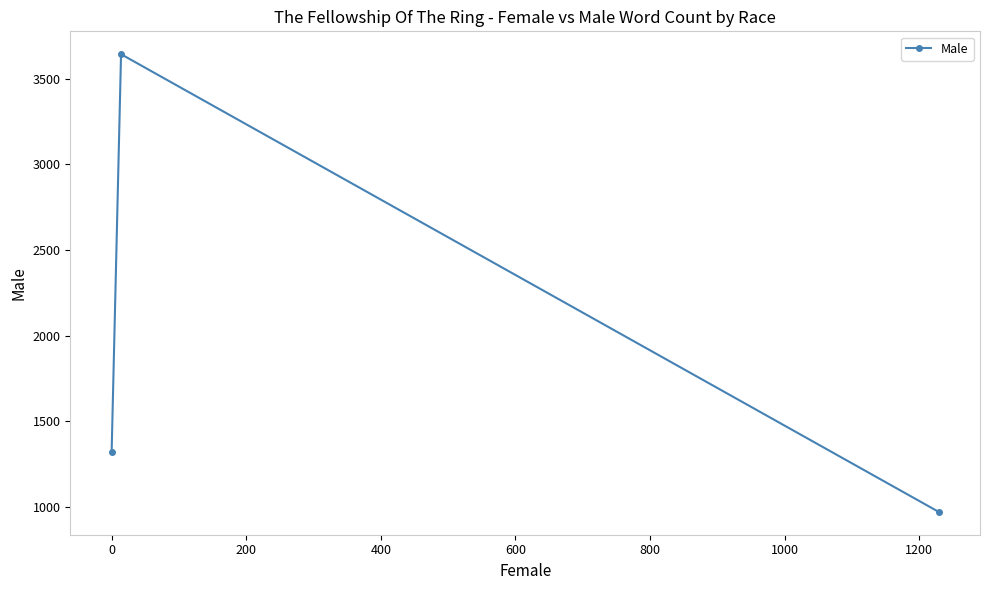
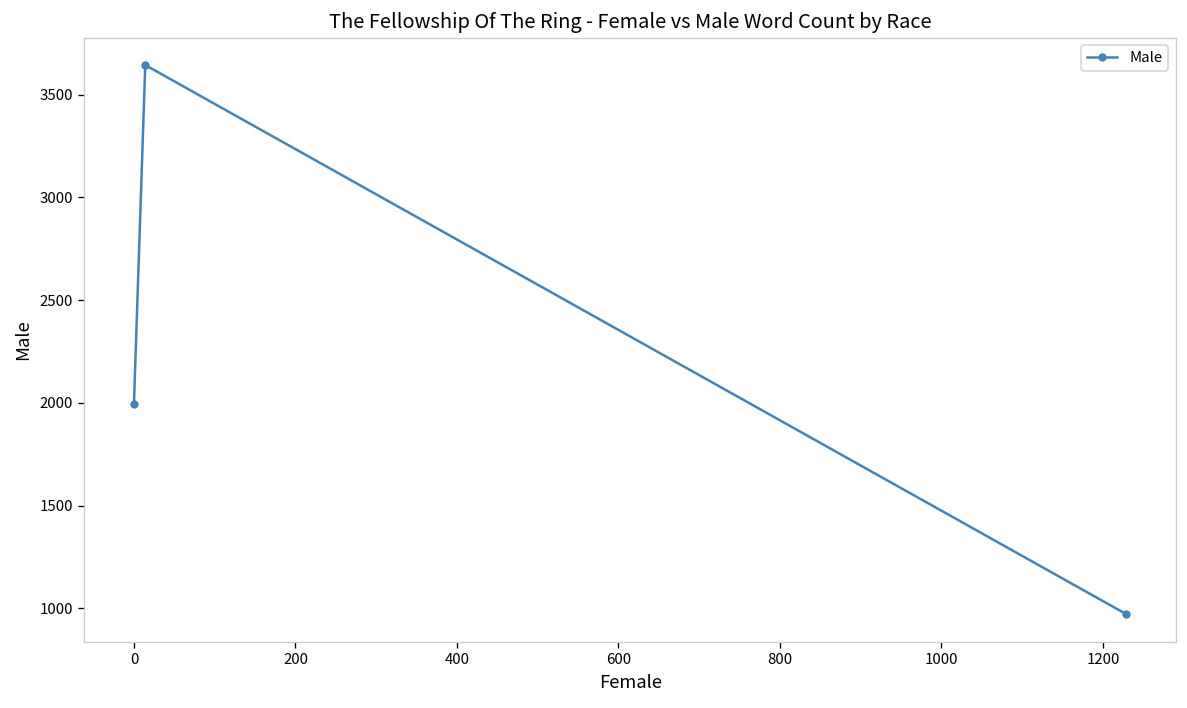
0: 1320 -> 2000
